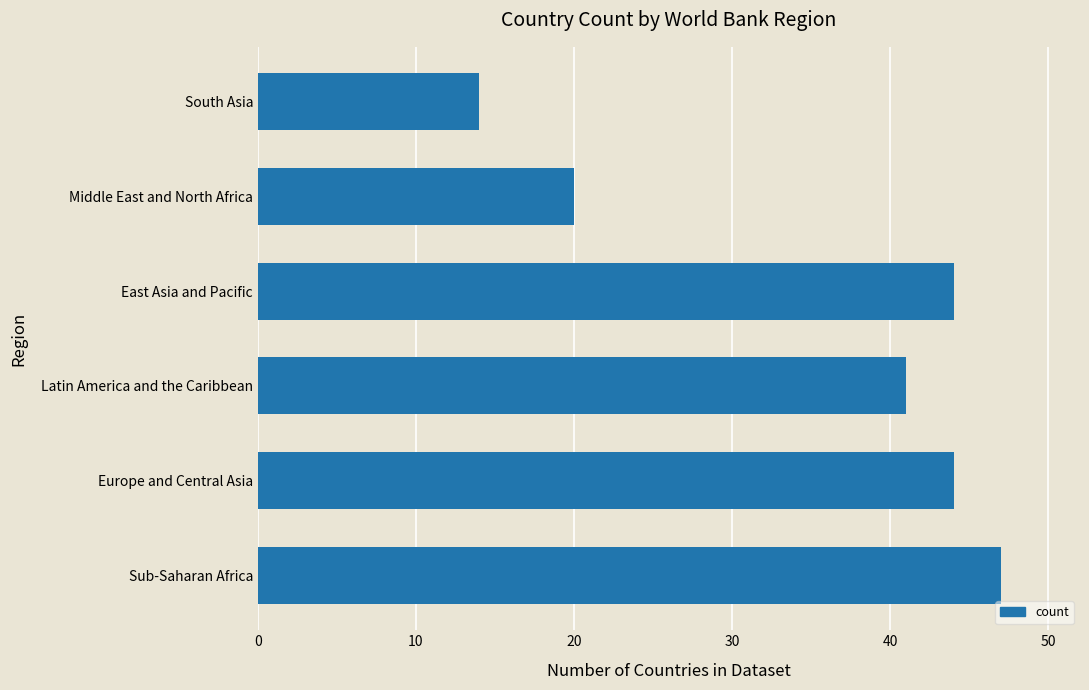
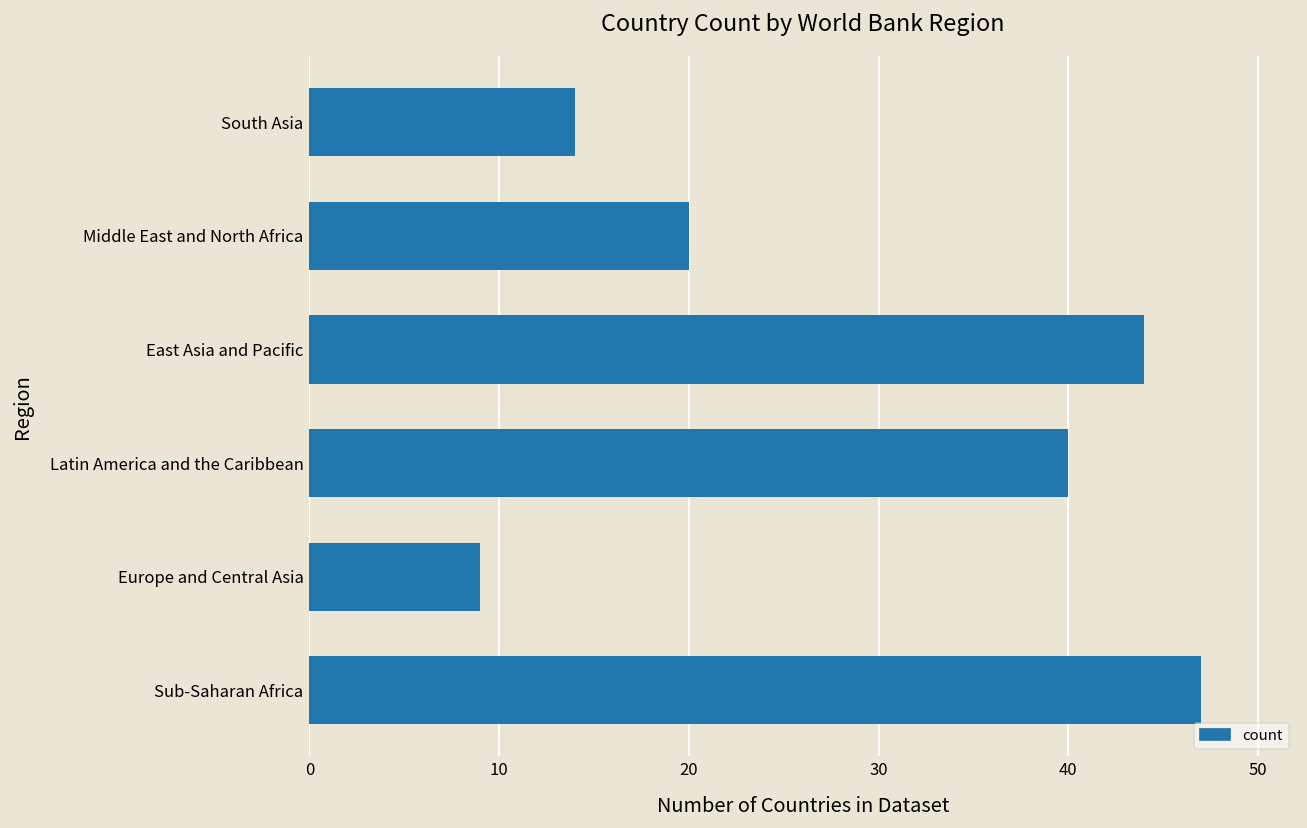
Latin America and the Caribbean: 41 -> 40
Europe and Central Asia: 44 -> 9
